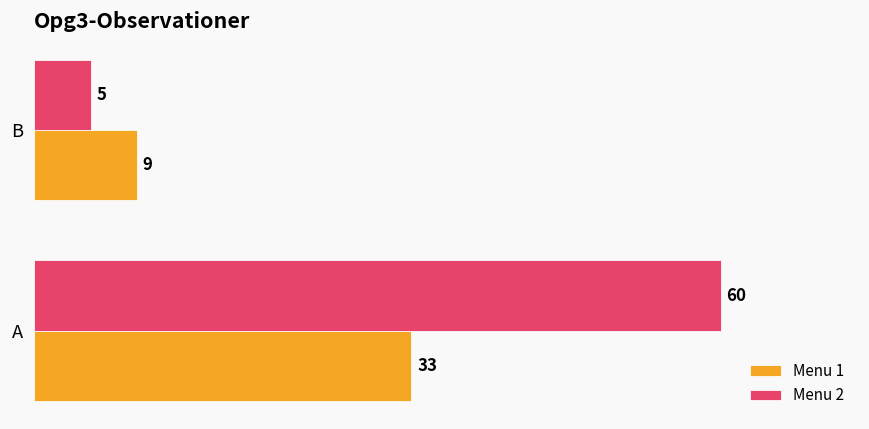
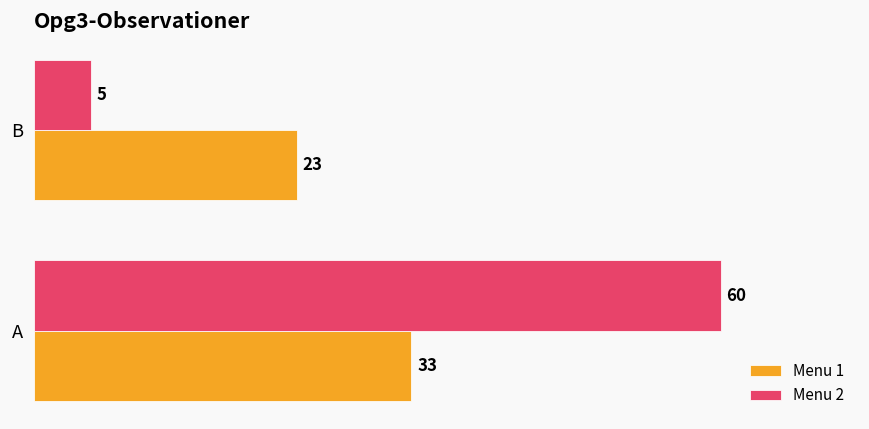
Menu 1, B: 9 -> 23
